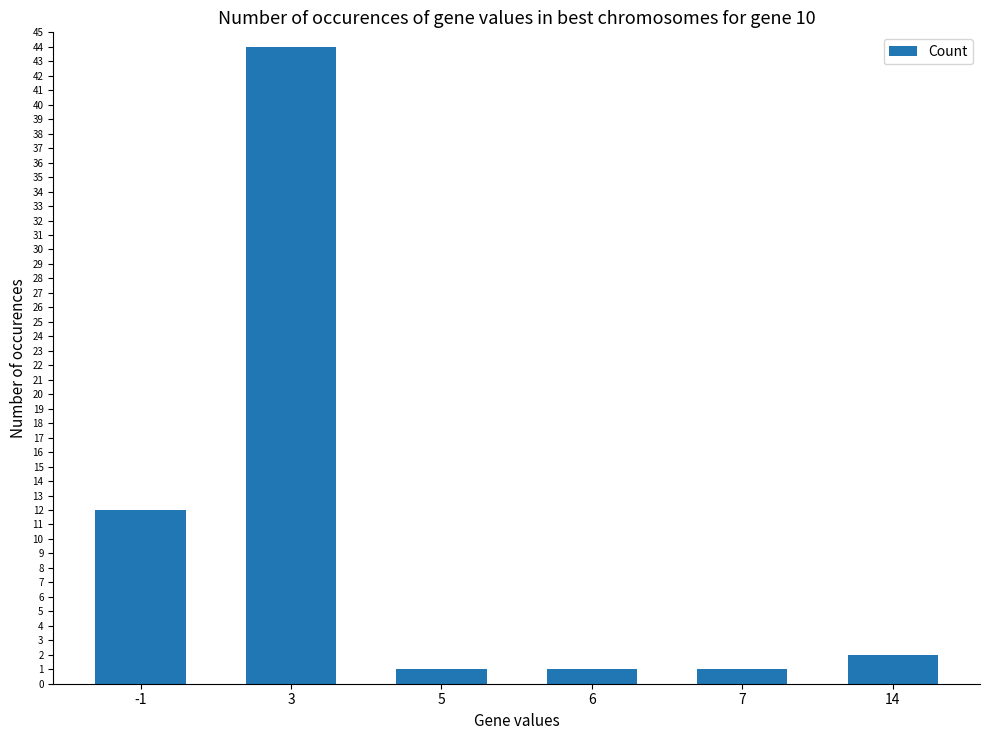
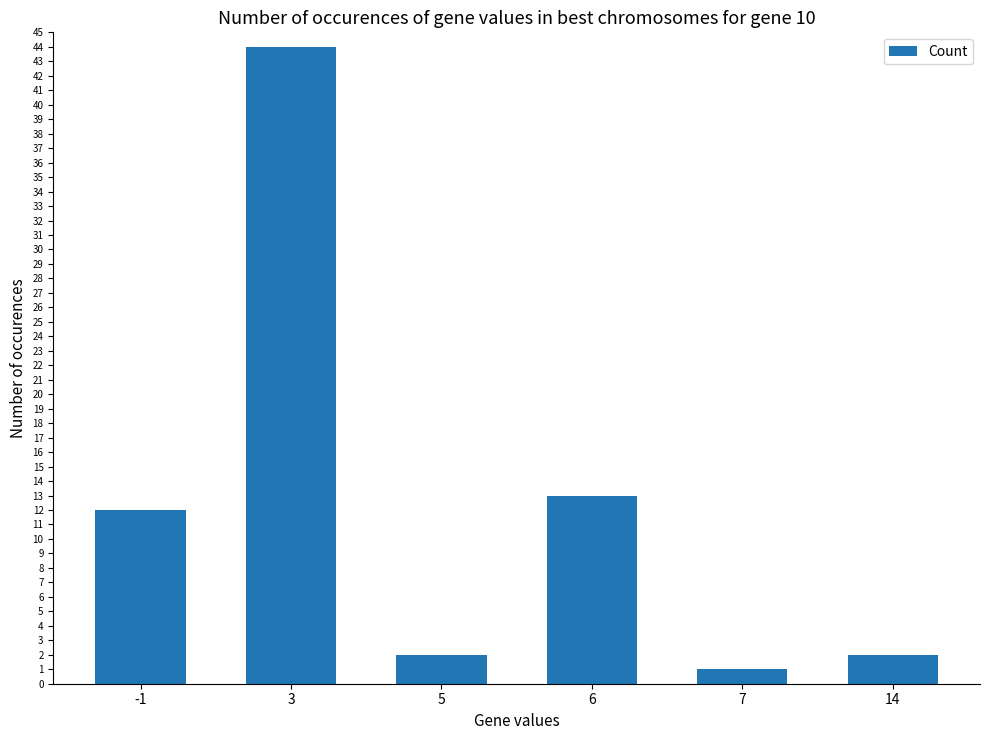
5: 1 -> 2
6: 1 -> 13
